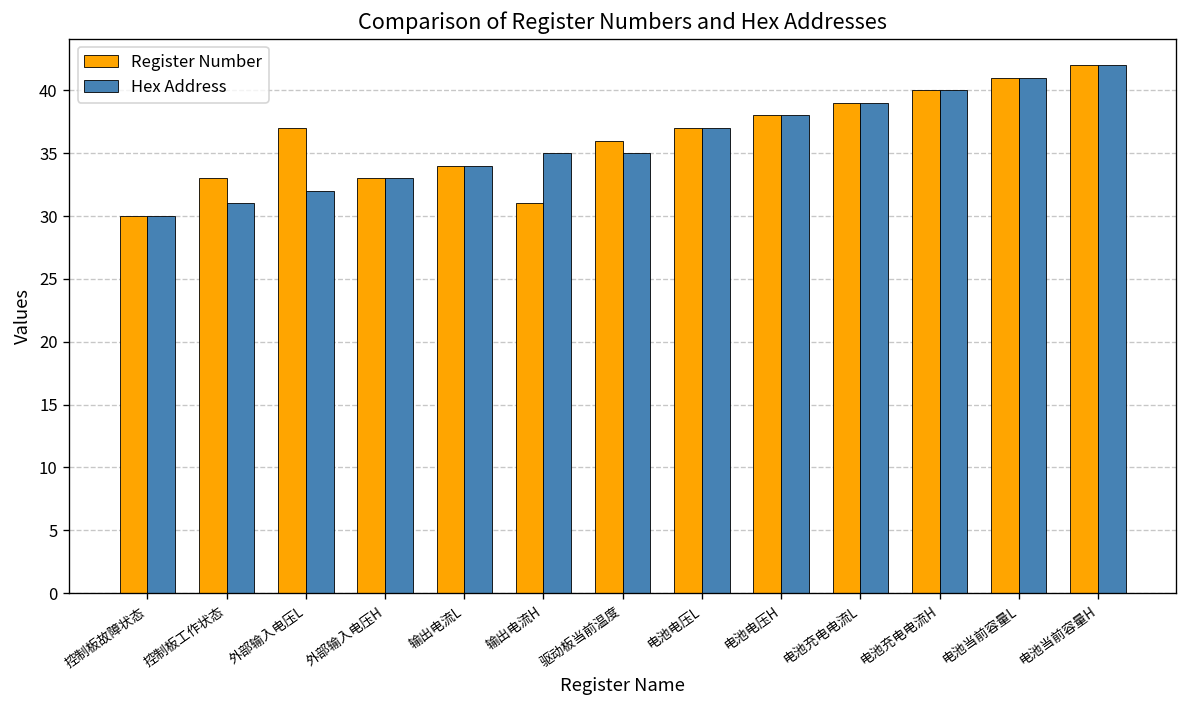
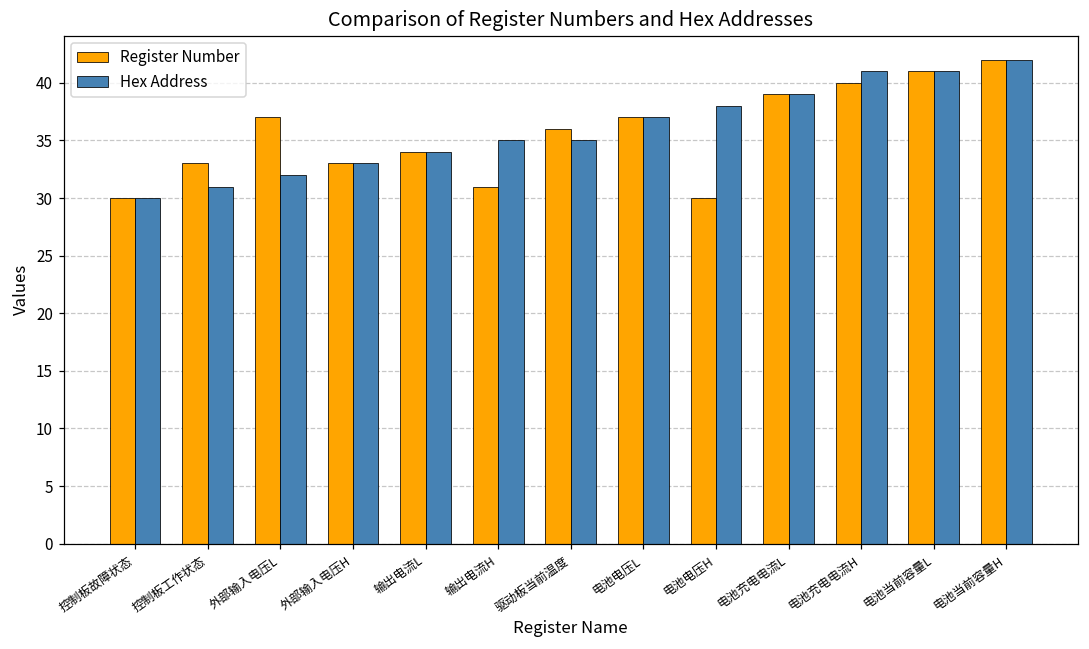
Register Number, 电池电压H: 38 -> 30
Hex Address, 电池充电电流H: 40 -> 41
